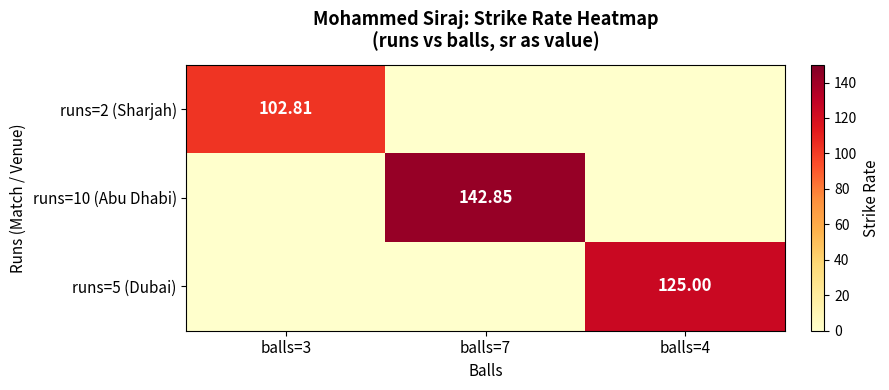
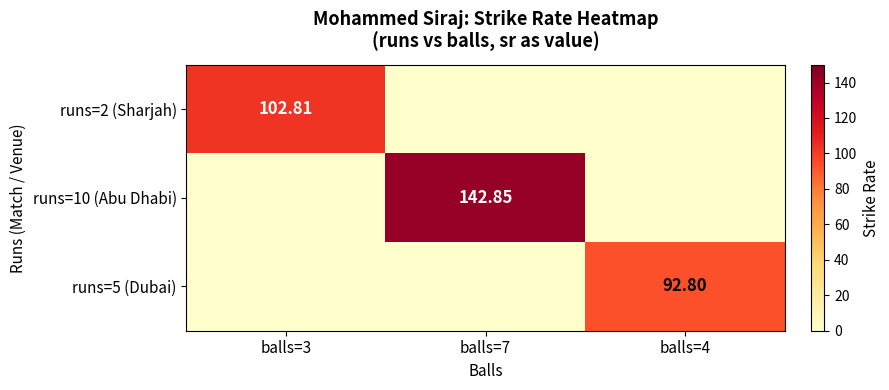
runs=5 (Dubai), balls=4: 125.00 -> 92.80
